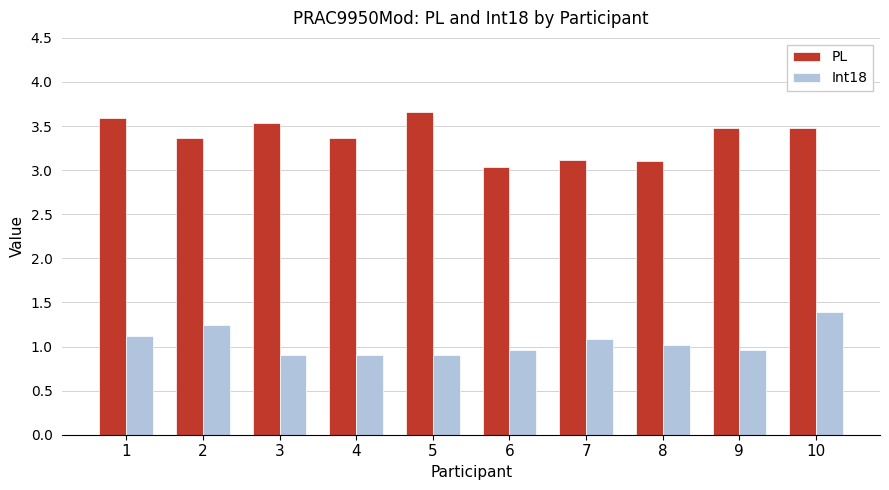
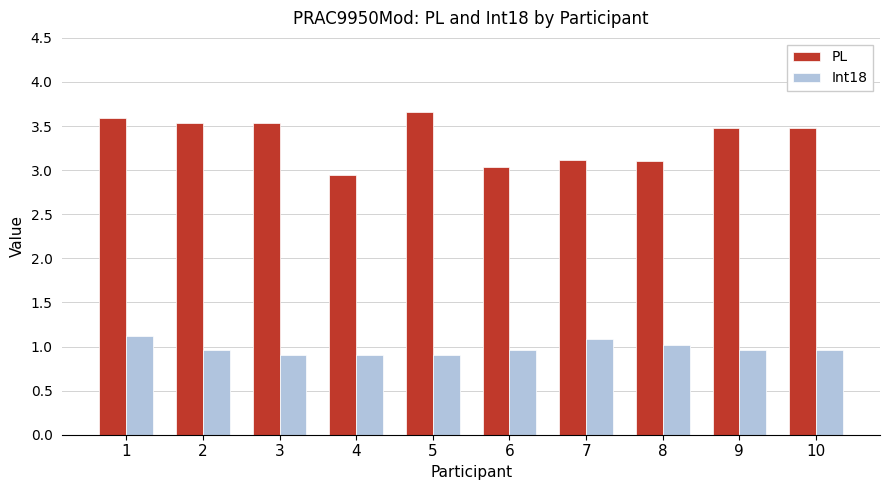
PL, 2: 3.4 -> 3.5
Int18, 2: 1.2 -> 1.0
PL, 4: 3.4 -> 3.0
Int18, 10: 1.4 -> 1.0
